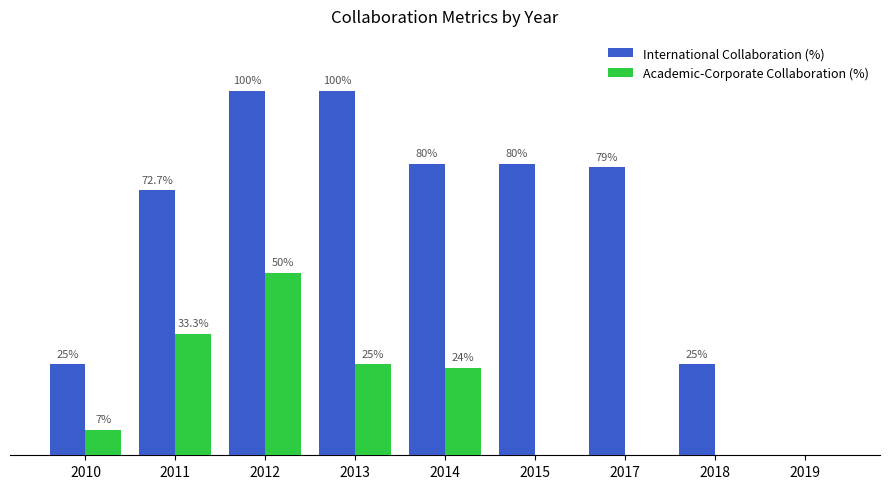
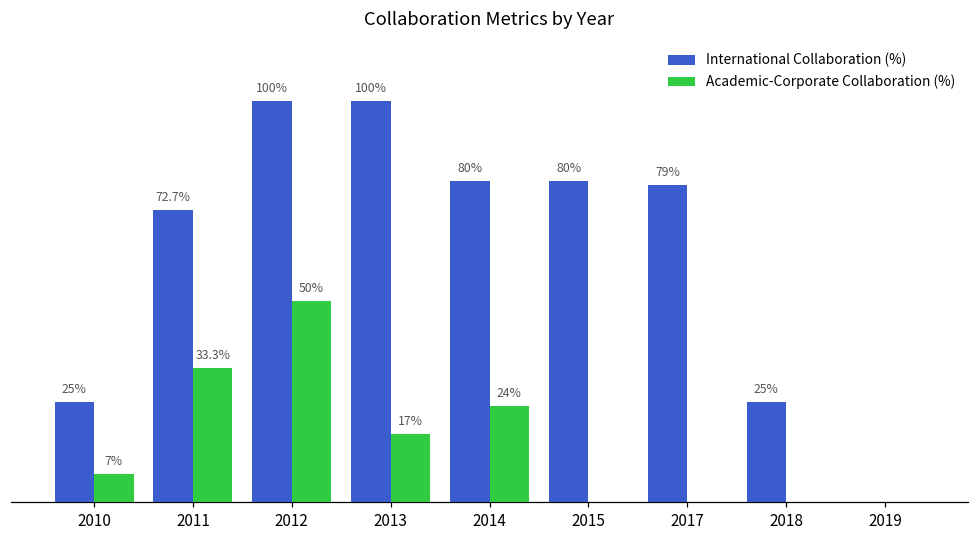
Academic-Corporate Collaboration (%), 2013: 25% -> 17%
